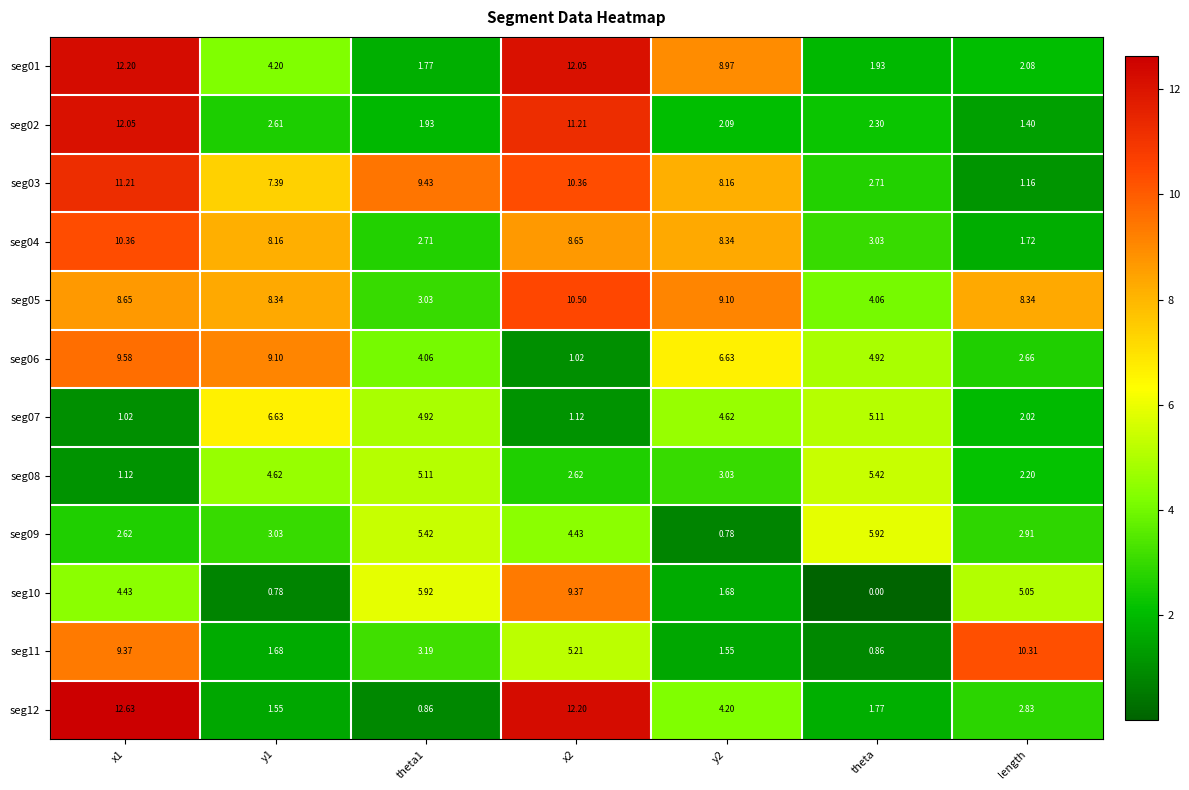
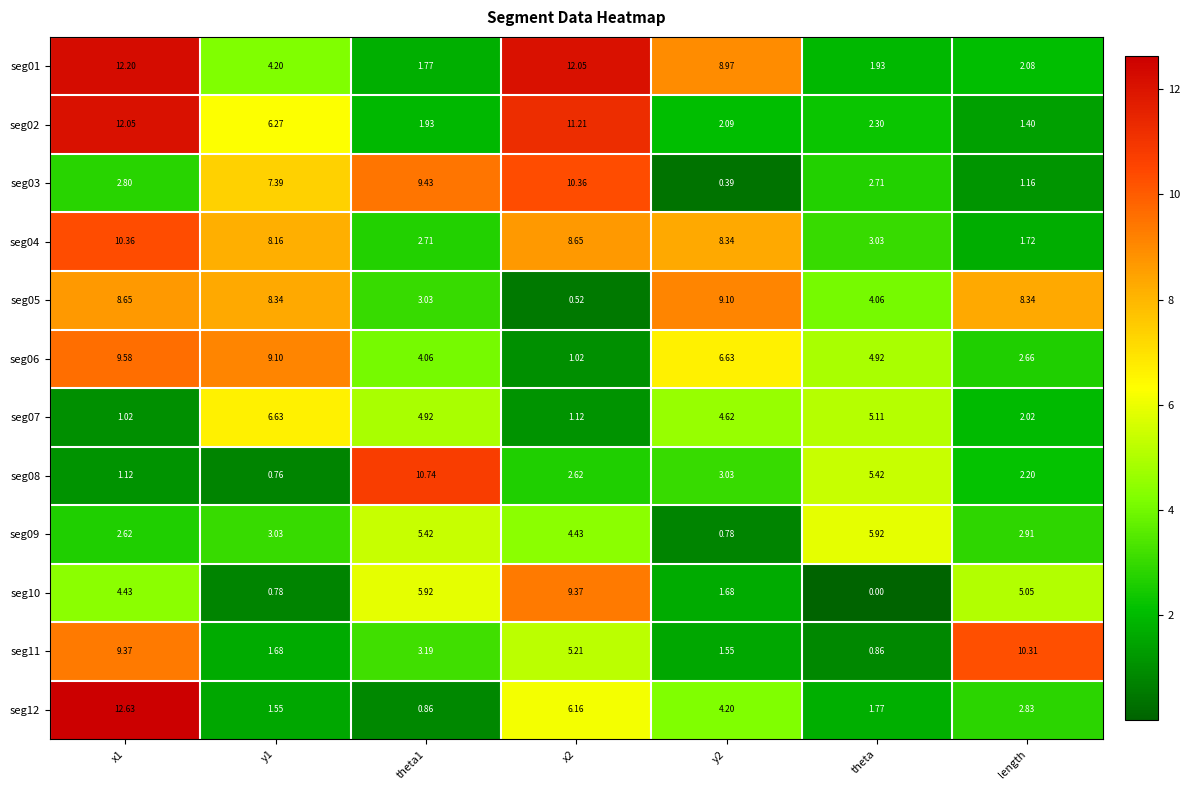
seg02, y1: 2.61 -> 6.27
seg03, x1: 11.21 -> 2.80
seg03, y2: 8.16 -> 0.39
seg05, x2: 10.50 -> 0.52
seg08, y1: 4.62 -> 0.76
seg08, theta1: 5.11 -> 10.74
seg12, x2: 12.20 -> 6.16
